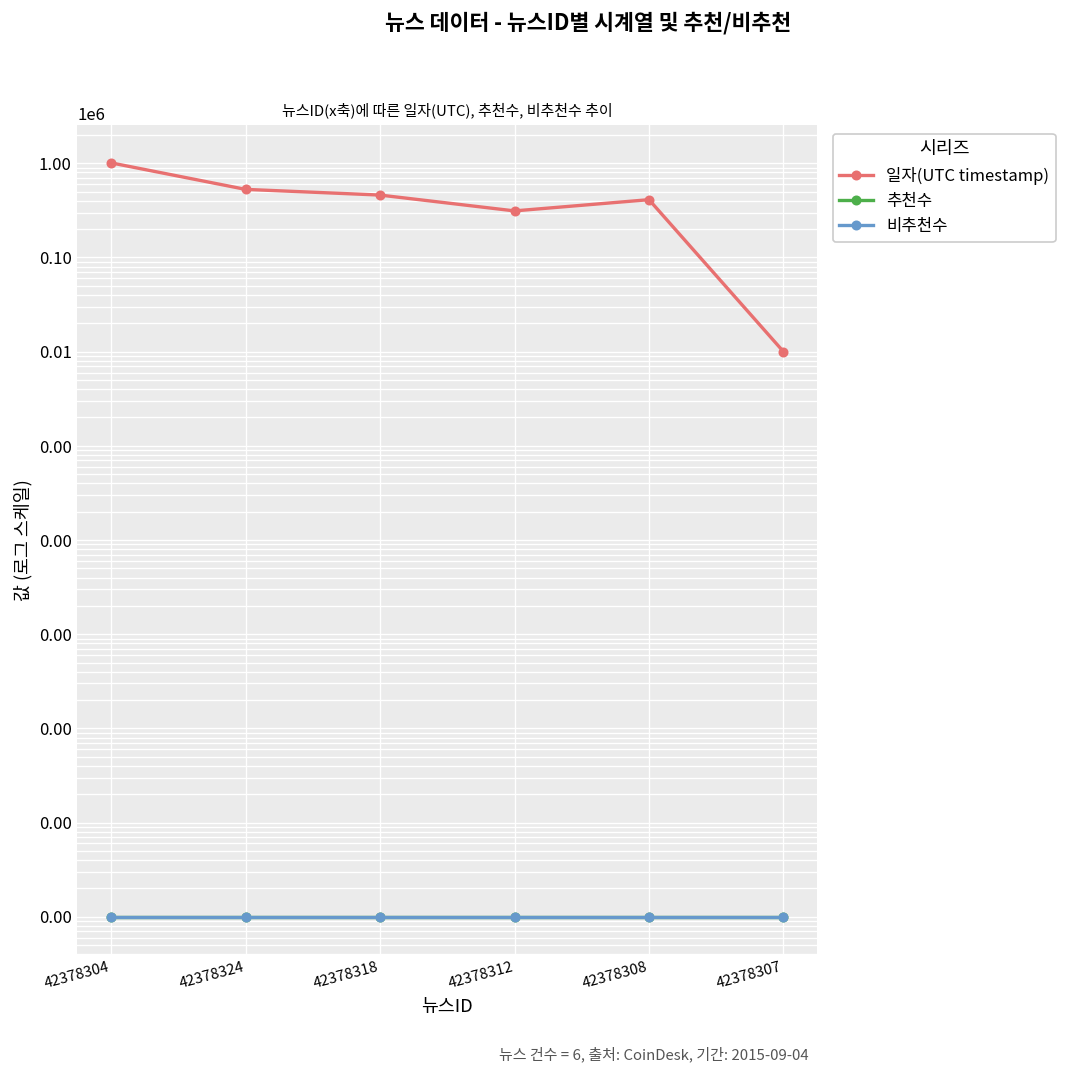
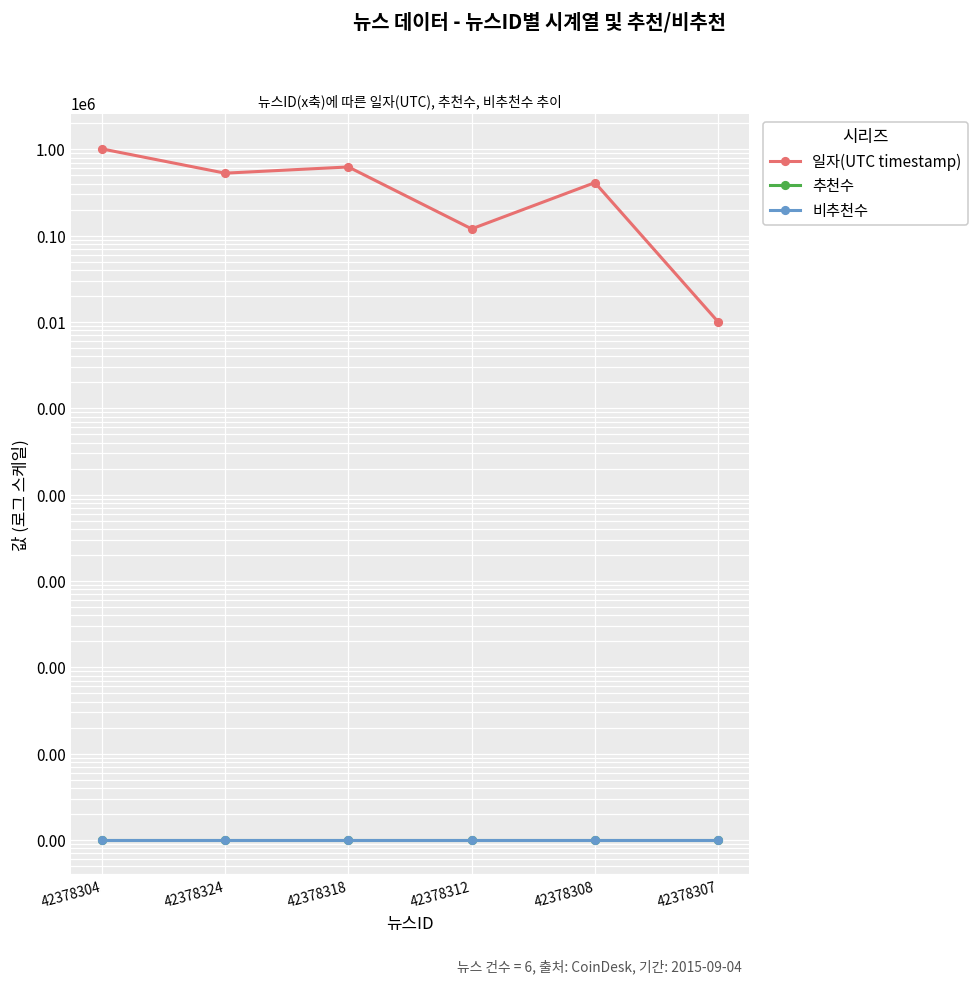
일자(UTC timestamp), 42378318: 500000 -> 600000
일자(UTC timestamp), 42378312: 310000 -> 120000
